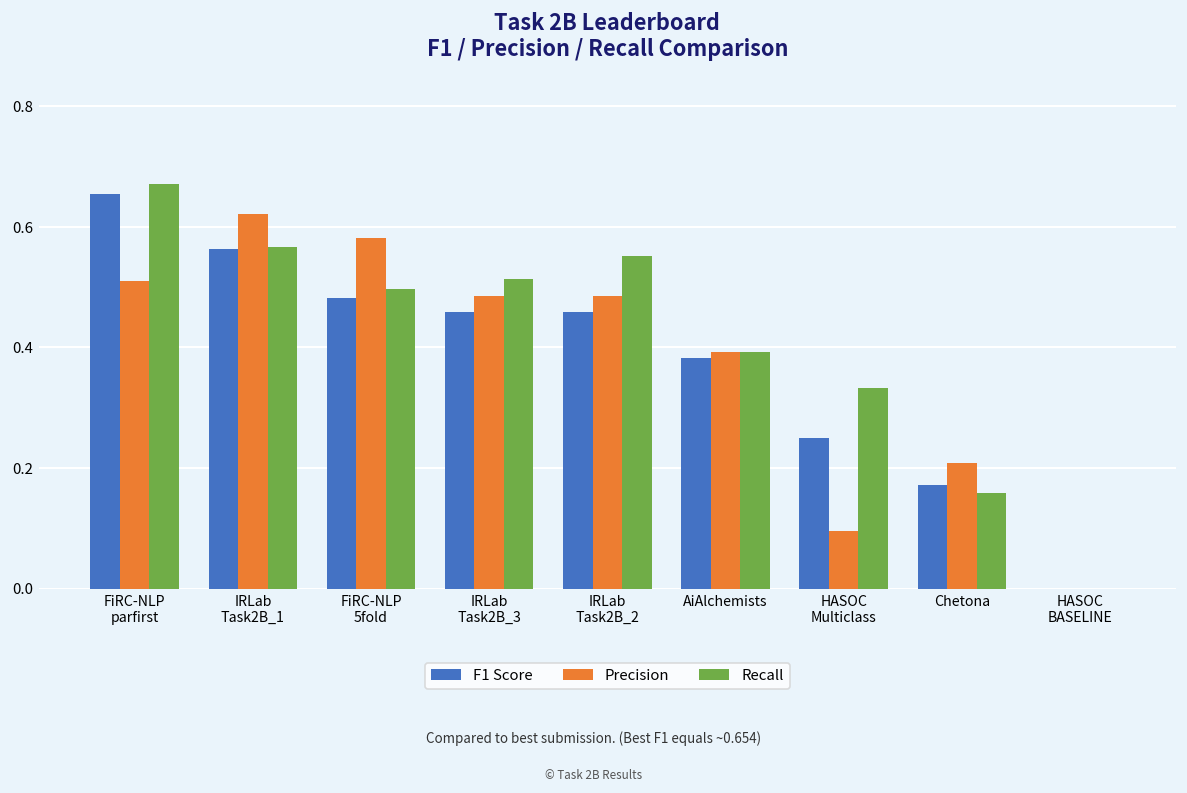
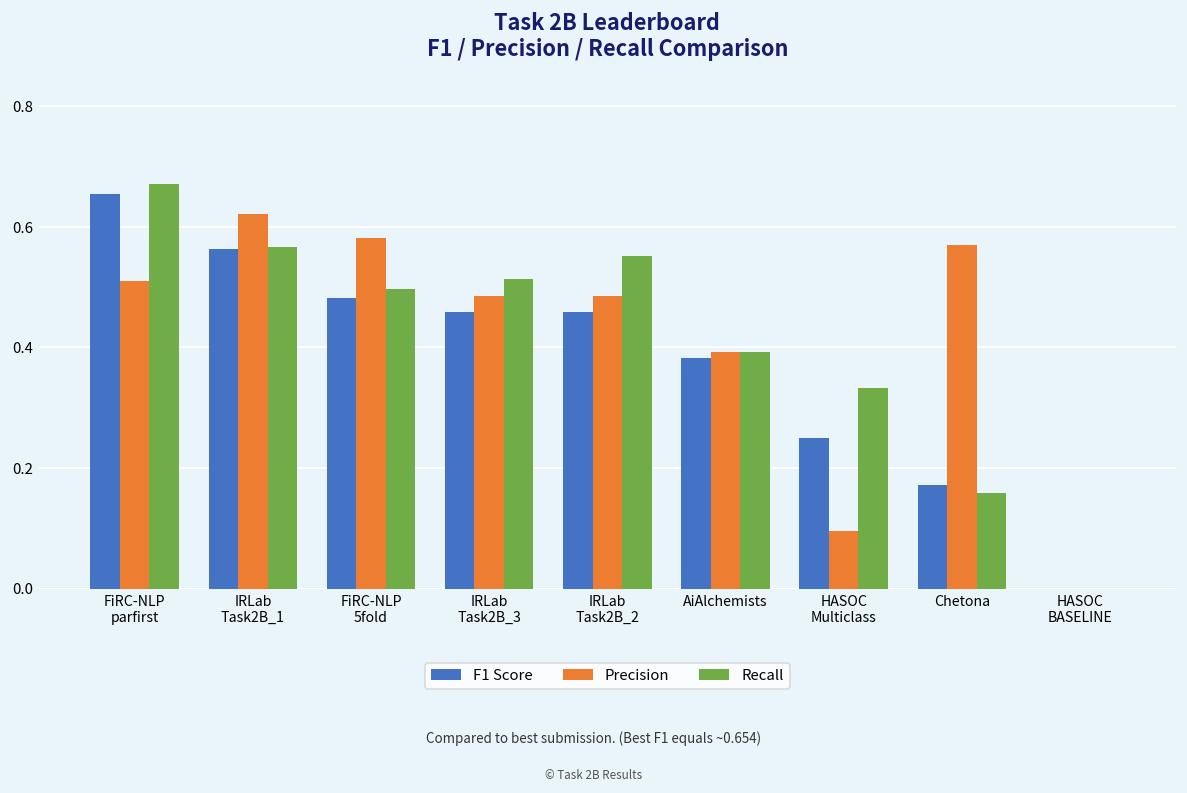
Precision, Chetona: 0.21 -> 0.57
